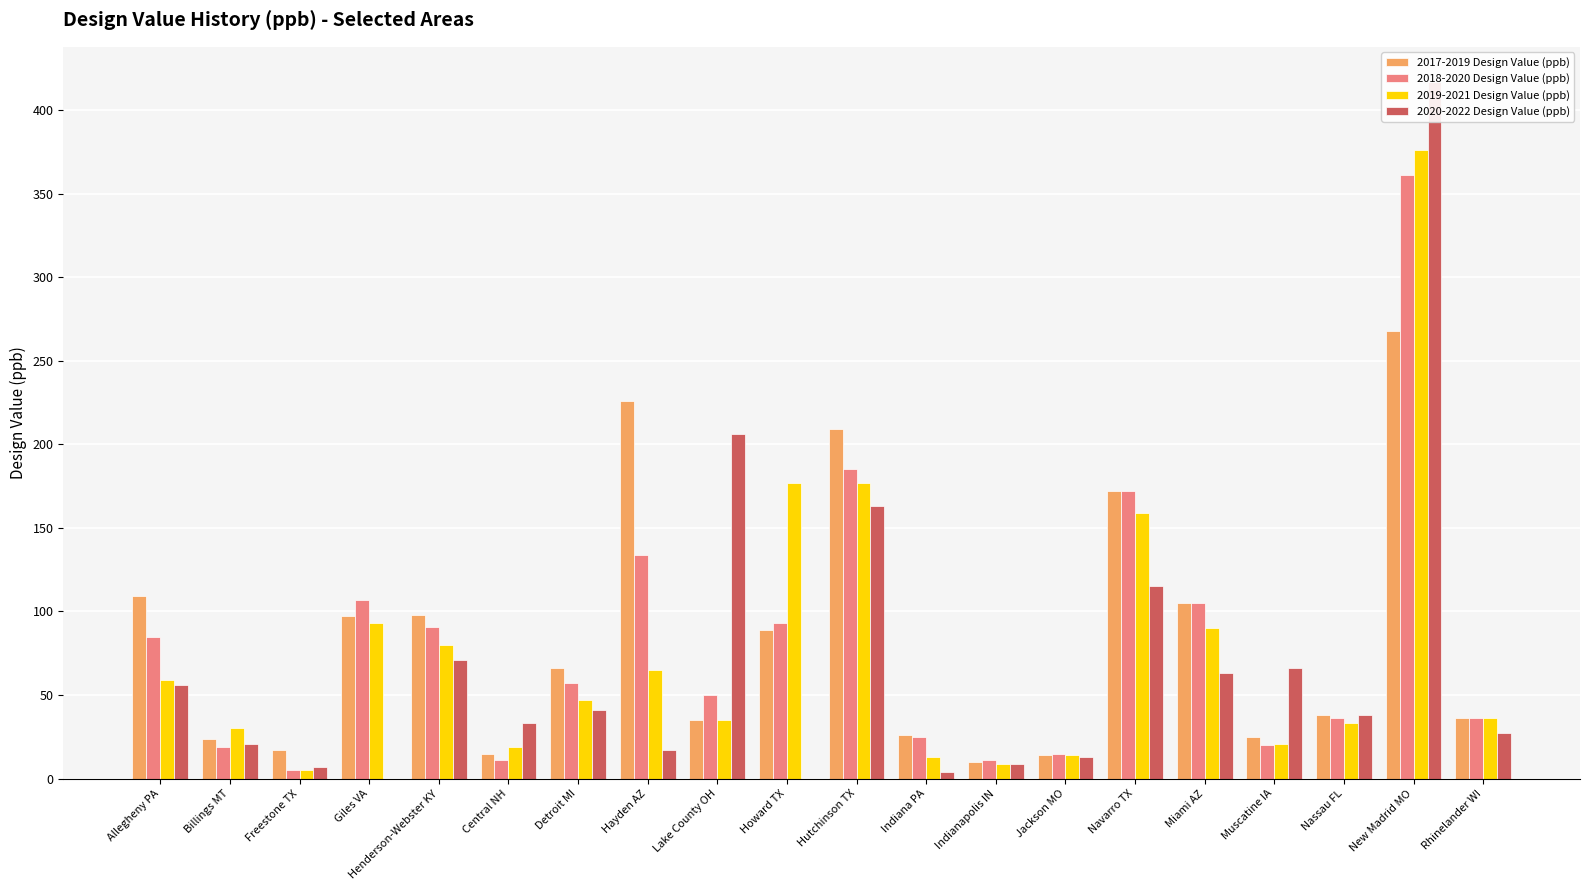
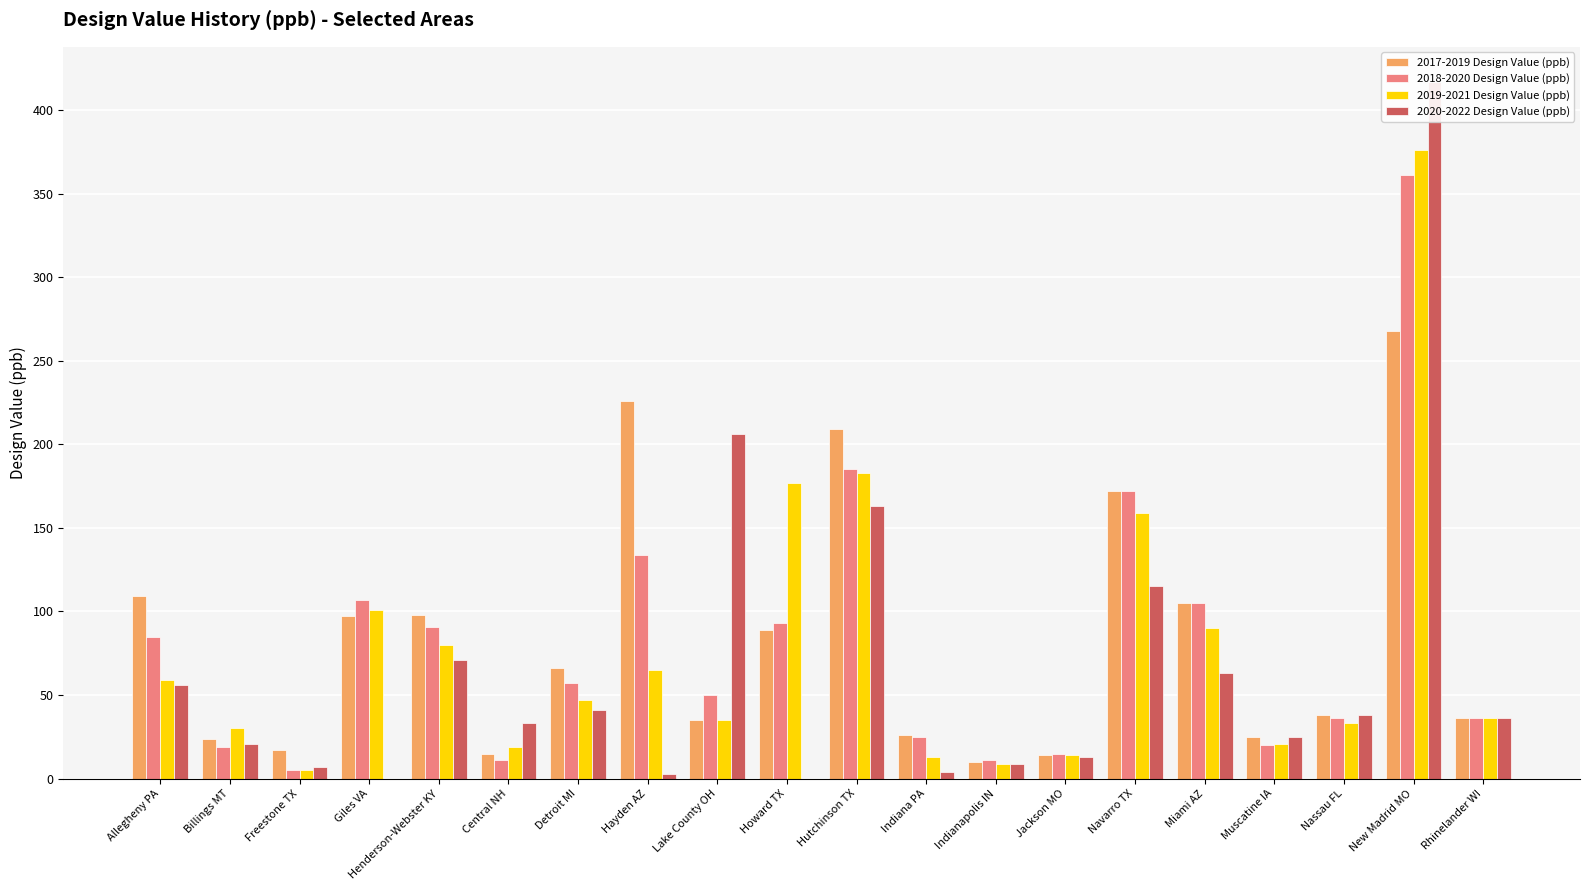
2019-2021 Design Value (ppb), Giles VA: 93 -> 101
2020-2022 Design Value (ppb), Hayden AZ: 17 -> 3
2019-2021 Design Value (ppb), Hutchinson TX: 177 -> 183
2020-2022 Design Value (ppb), Muscatine IA: 66 -> 25
2020-2022 Design Value (ppb), Rhinelander WI: 27 -> 36
